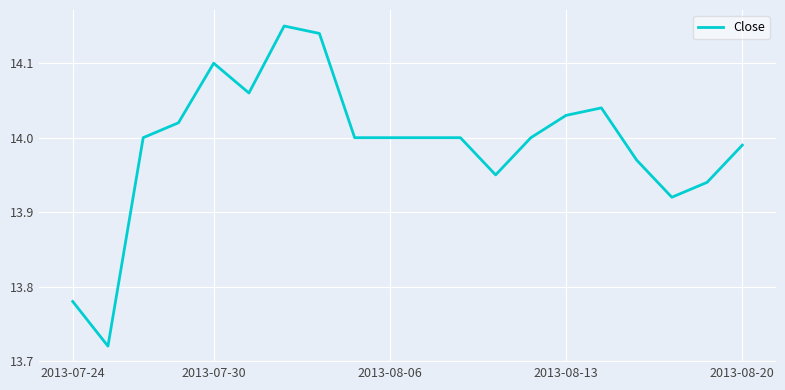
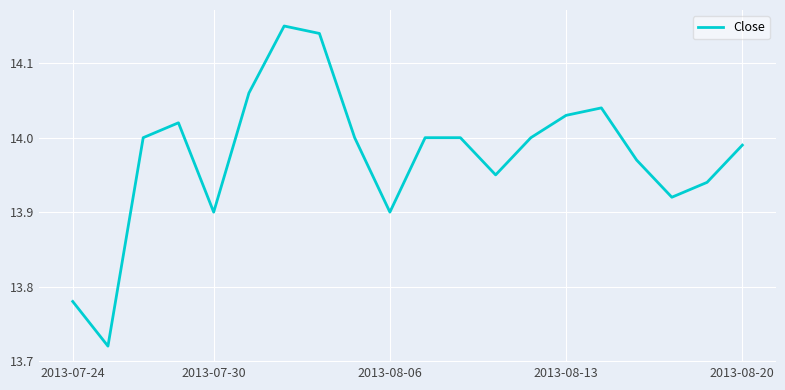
2013-07-30: 14.1 -> 13.9
2013-08-06: 14.0 -> 13.9
